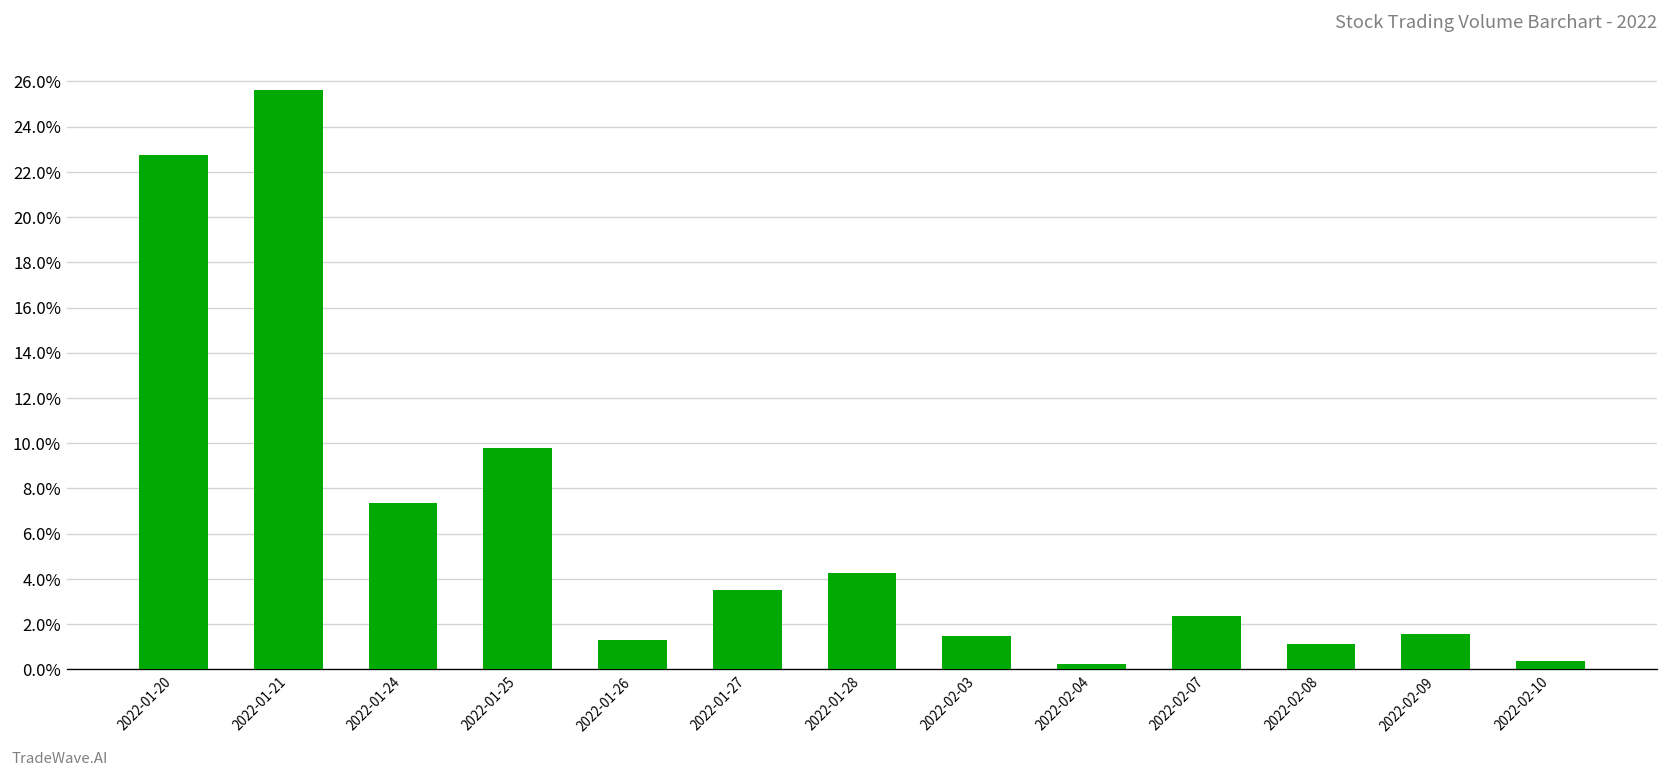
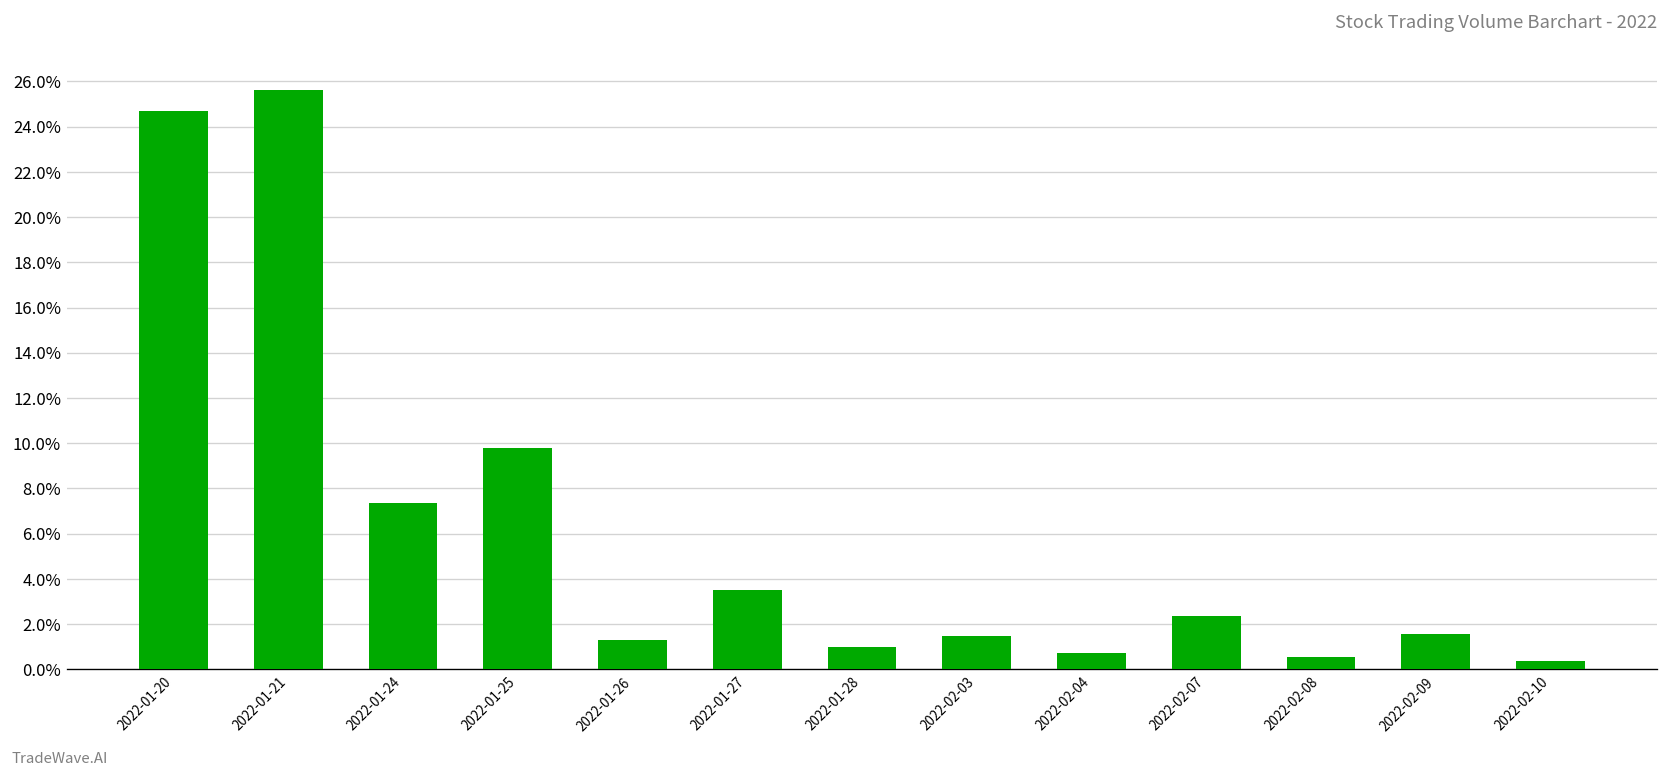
2022-01-20: 22.7% -> 24.7%
2022-01-28: 4.3% -> 1.0%
2022-02-04: 0.2% -> 0.7%
2022-02-08: 1.1% -> 0.5%
